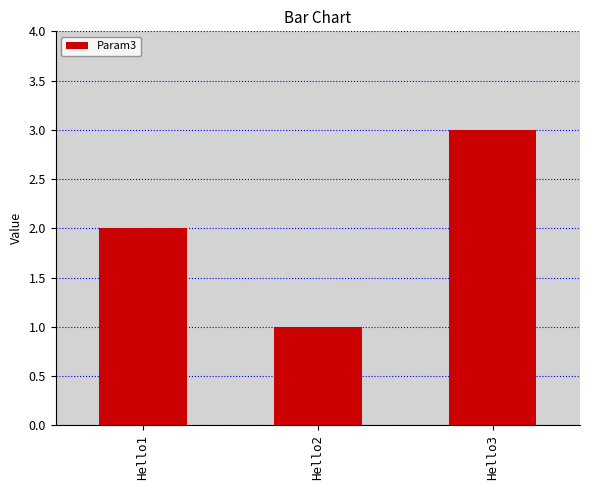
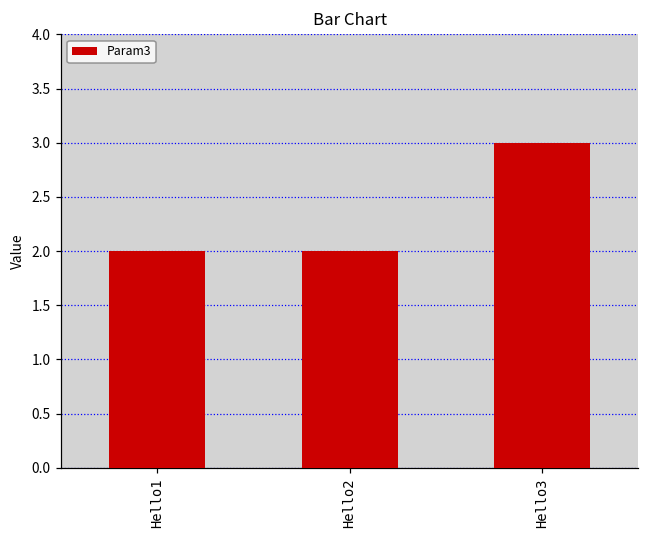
Hello2: 1 -> 2
